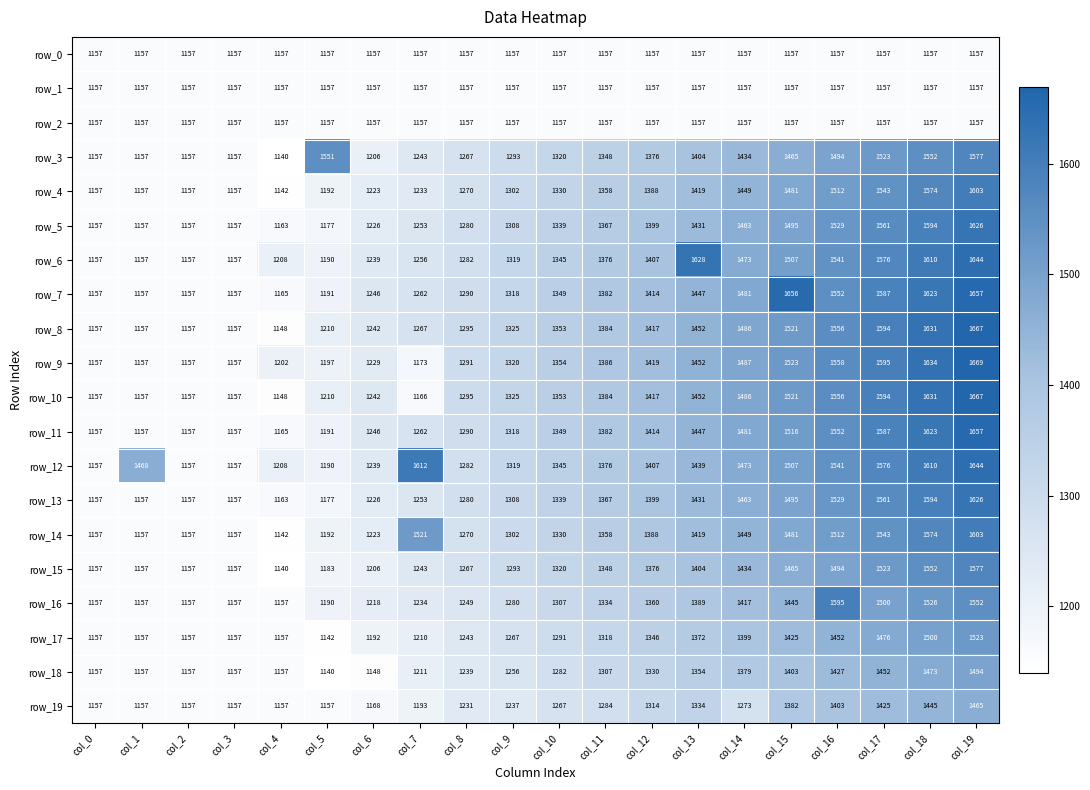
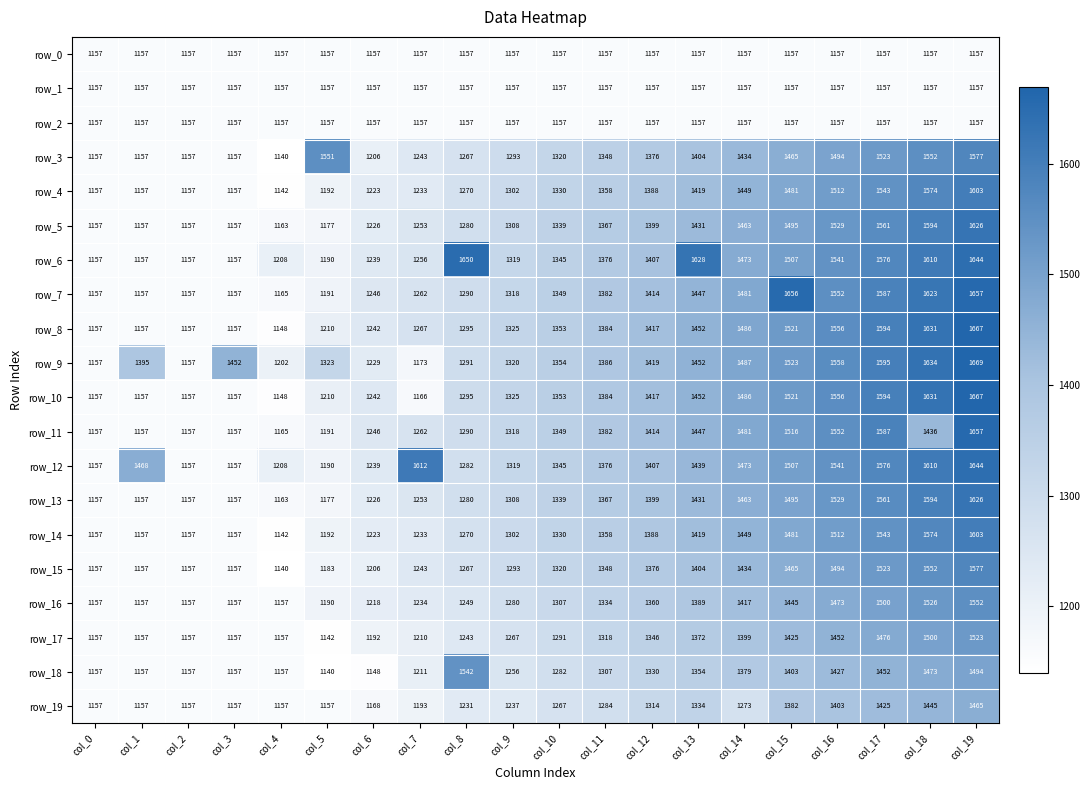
row_6, col_8: 1282 -> 1650
row_9, col_1: 1157 -> 1395
row_9, col_3: 1157 -> 1452
row_9, col_5: 1197 -> 1323
row_11, col_18: 1623 -> 1436
row_14, col_7: 1521 -> 1233
row_16, col_16: 1595 -> 1473
row_18, col_8: 1239 -> 1542
